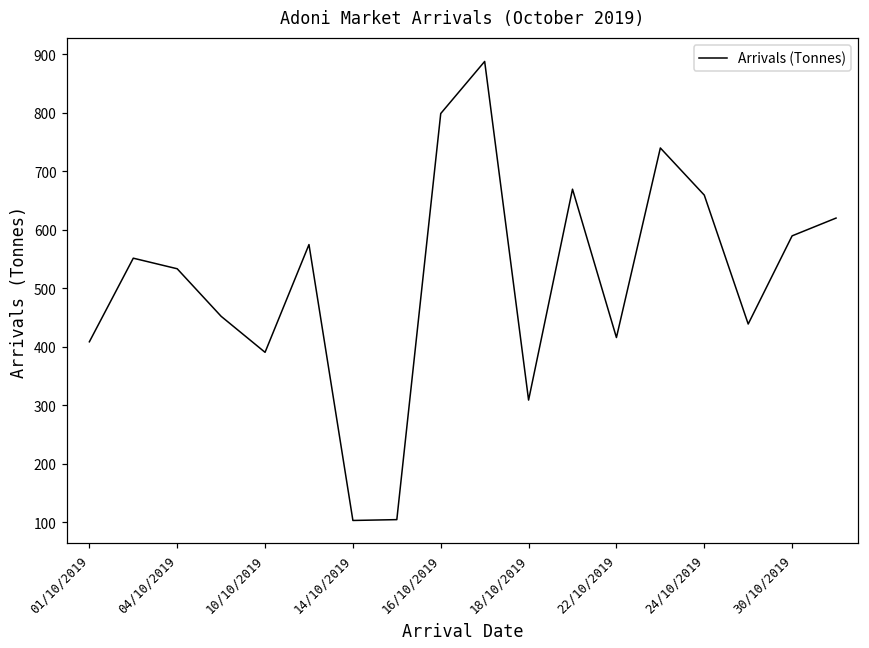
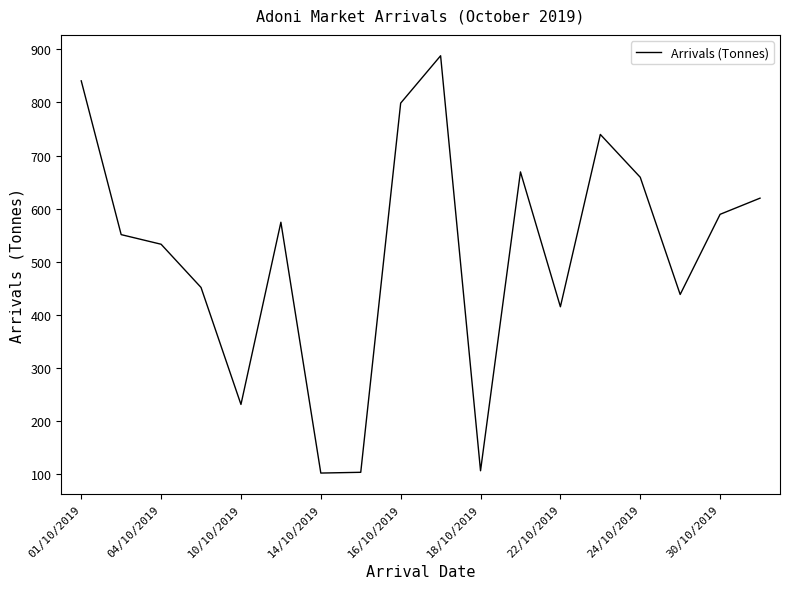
01/10/2019: 410 -> 840
10/10/2019: 390 -> 230
18/10/2019: 310 -> 110
